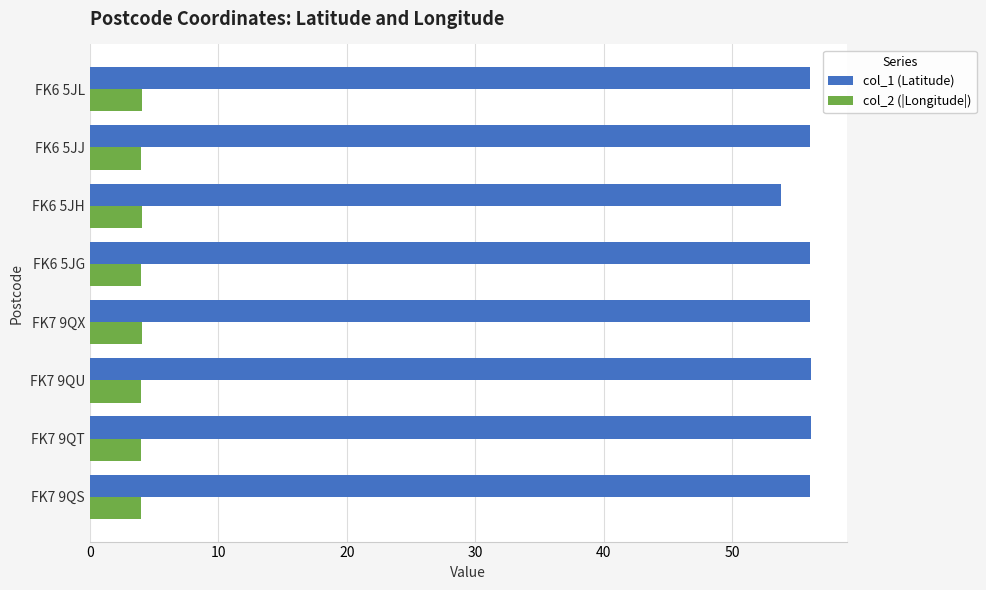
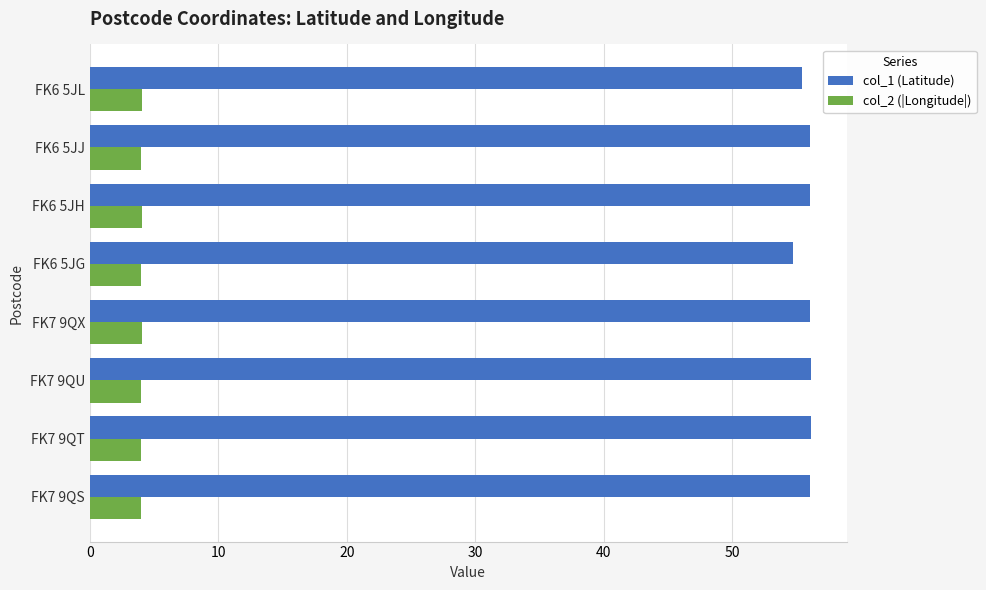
col_1 (Latitude), FK6 5JL: 56.0 -> 55.4
col_1 (Latitude), FK6 5JH: 53.8 -> 56.0
col_1 (Latitude), FK6 5JG: 56.0 -> 54.7
